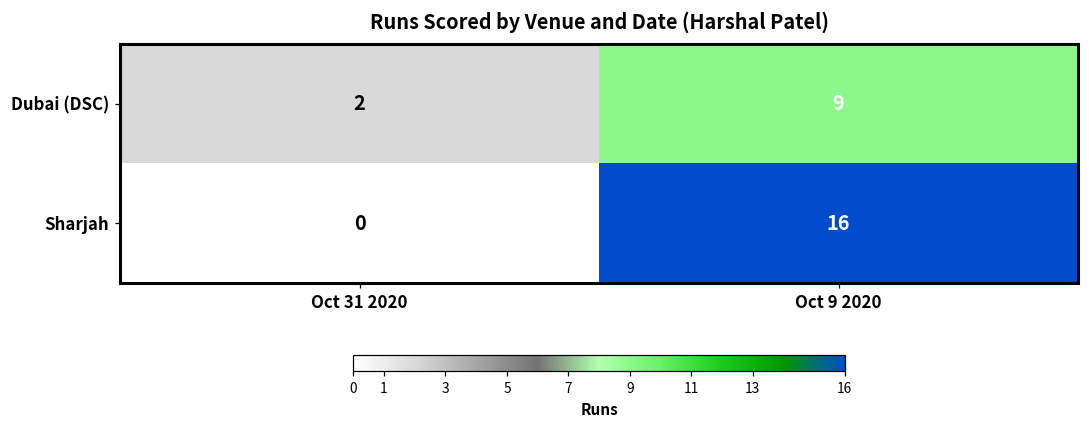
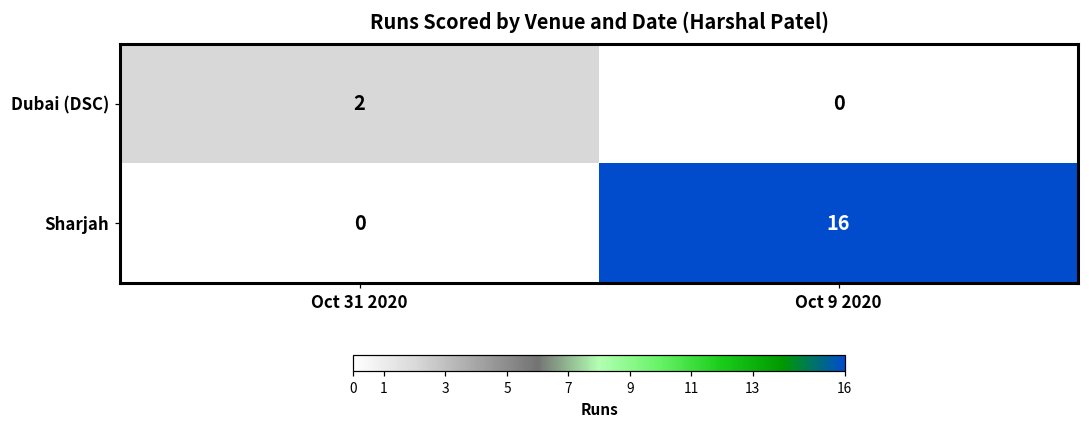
Dubai (DSC), Oct 9 2020: 9 -> 0
